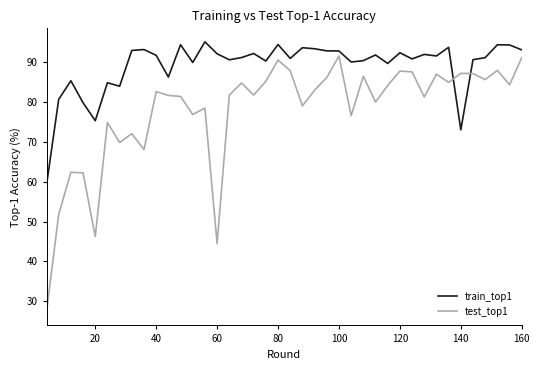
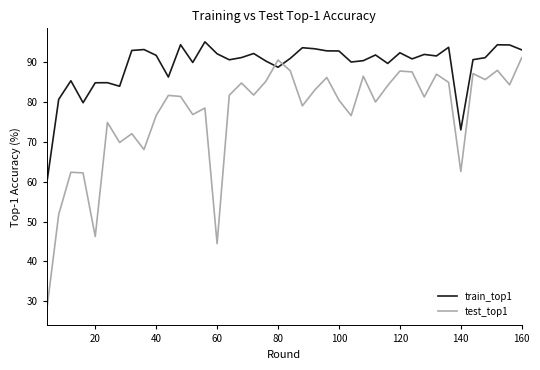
train_top1, 20: 75 -> 85
test_top1, 40: 83 -> 77
train_top1, 80: 94 -> 89
test_top1, 100: 92 -> 81
test_top1, 140: 87 -> 63
